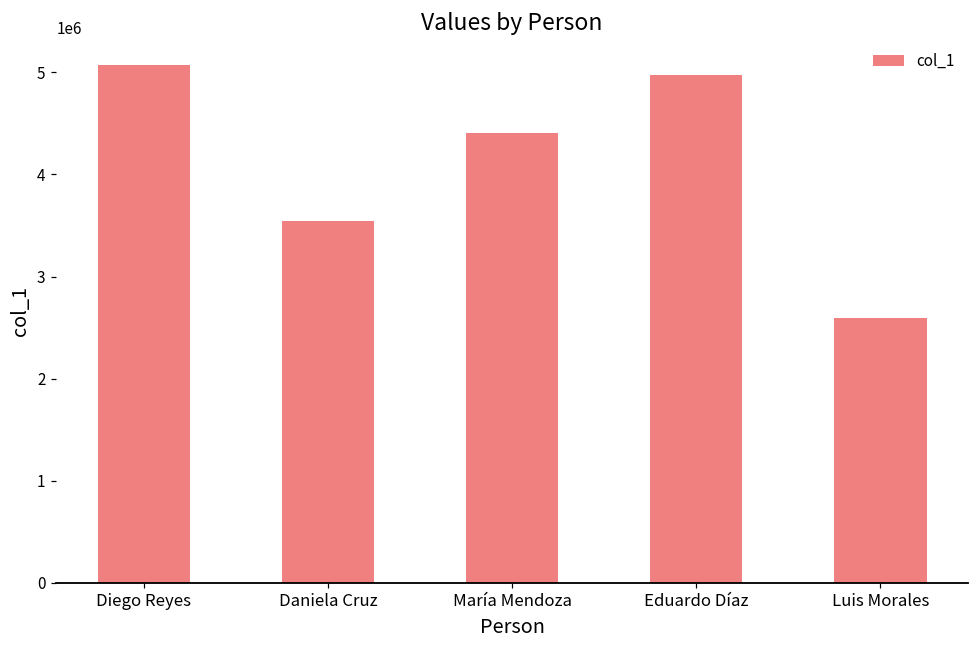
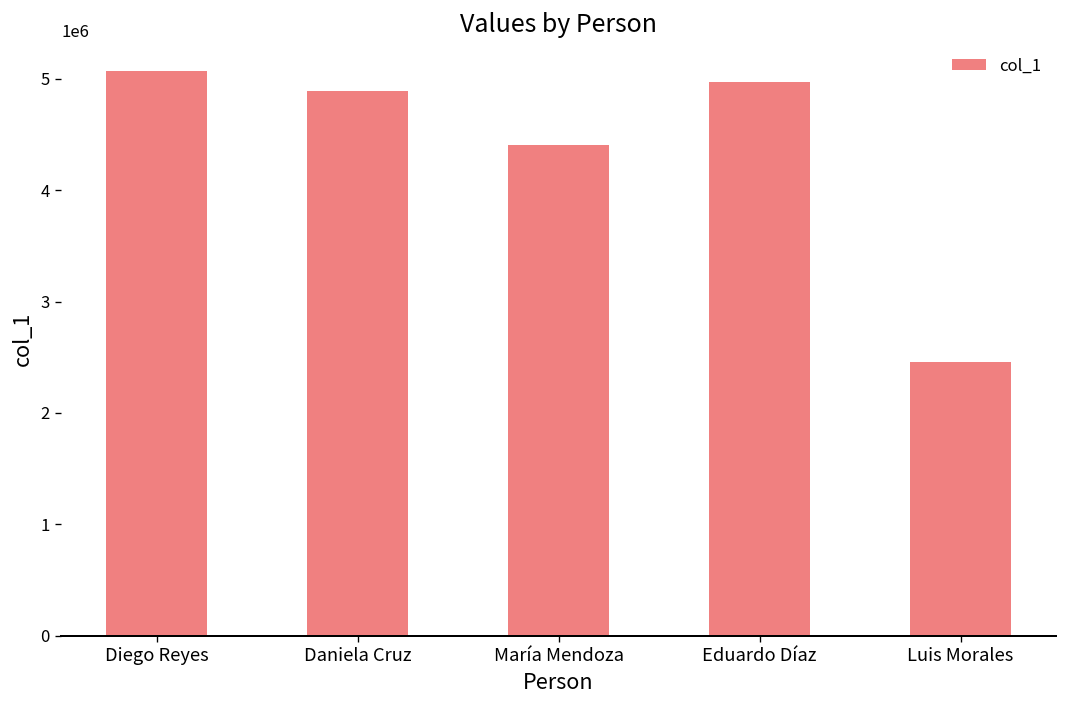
Daniela Cruz: 3500000 -> 4900000
Luis Morales: 2600000 -> 2500000
